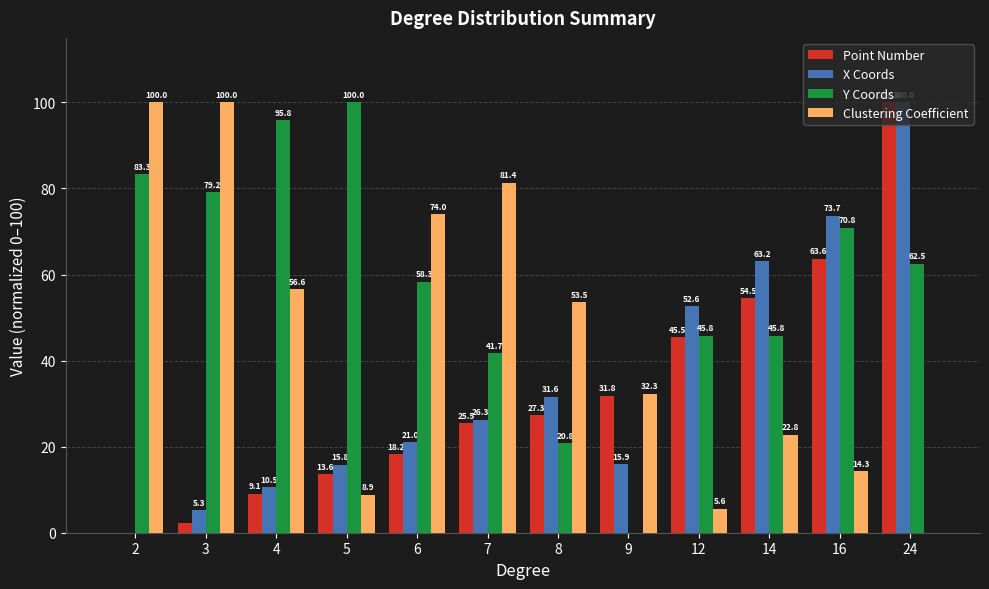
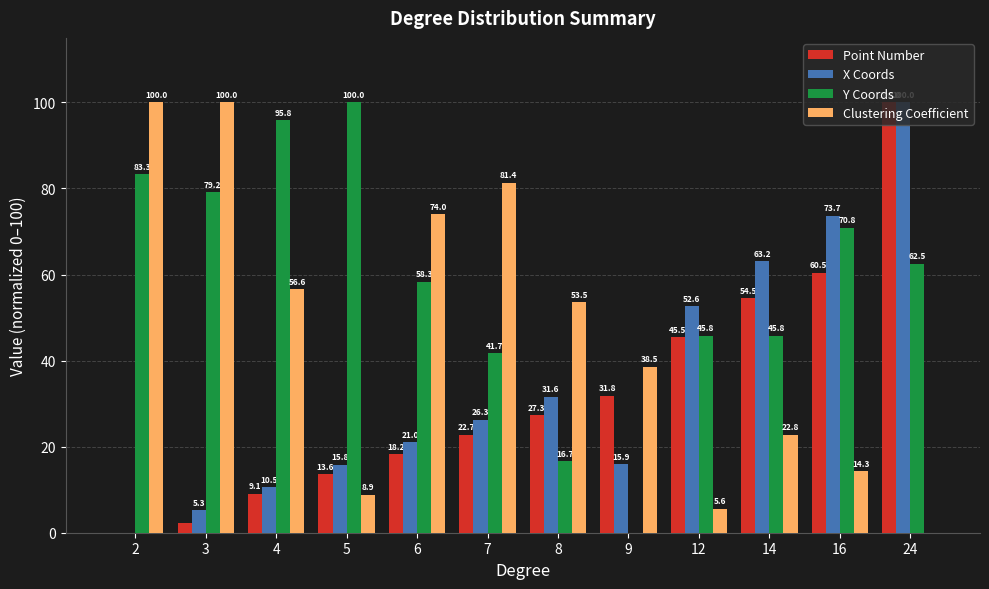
Point Number, 7: 25.5 -> 22.7
Y Coords, 8: 20.8 -> 16.7
Clustering Coefficient, 9: 32.3 -> 38.5
Point Number, 16: 63.6 -> 60.5
